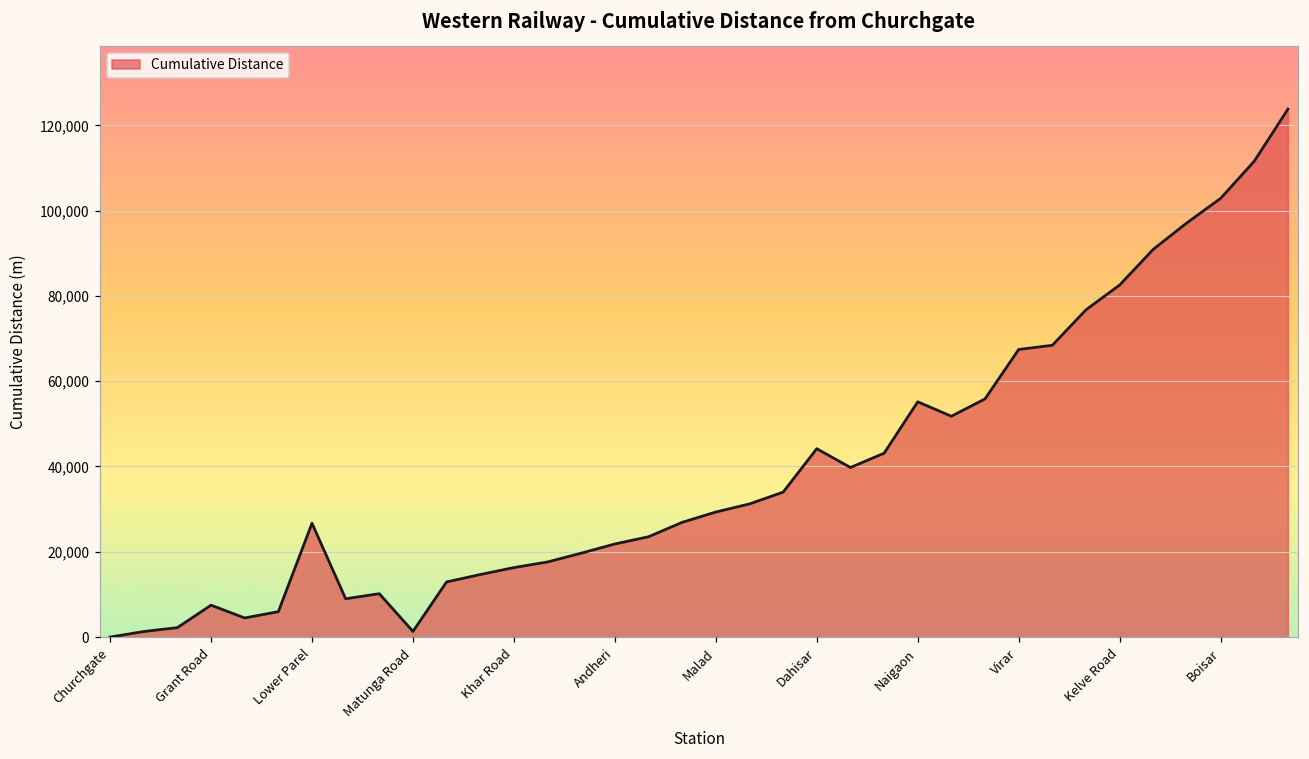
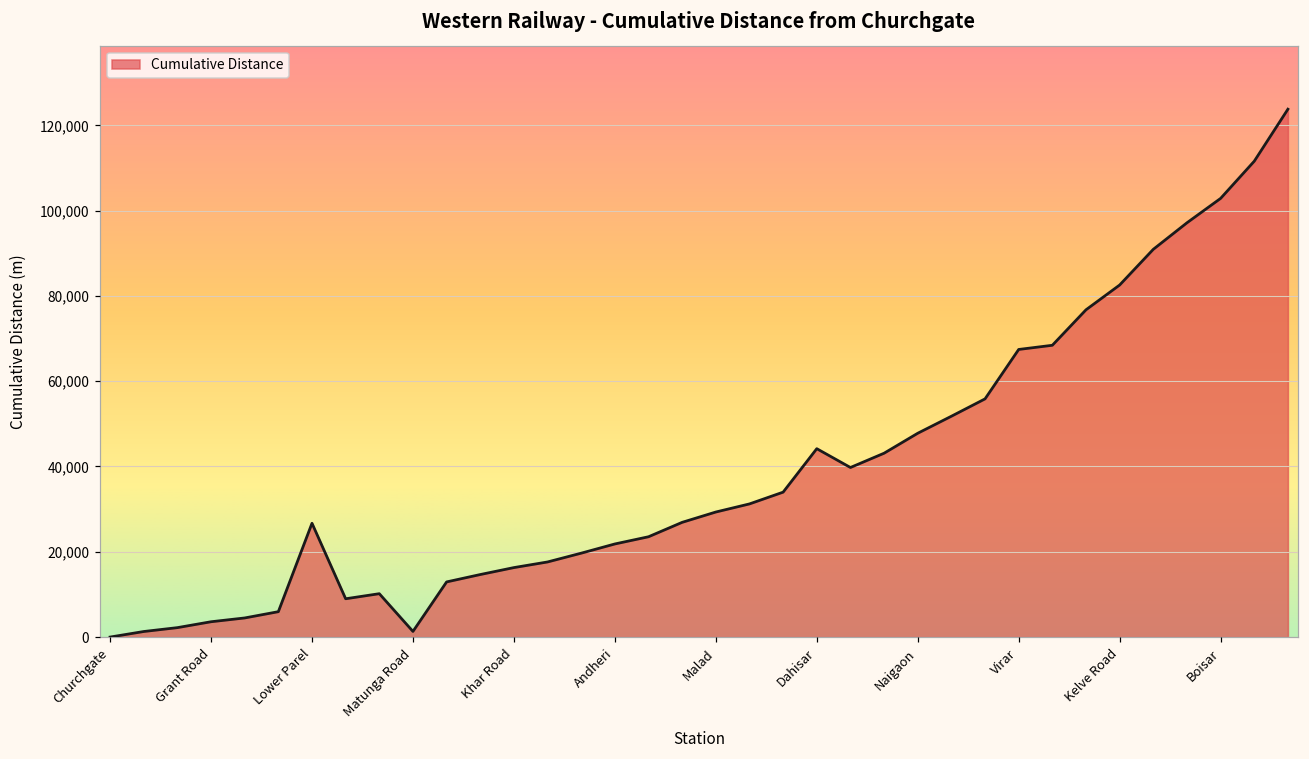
Grant Road: 7,000 -> 4,000
Naigaon: 55,000 -> 48,000
